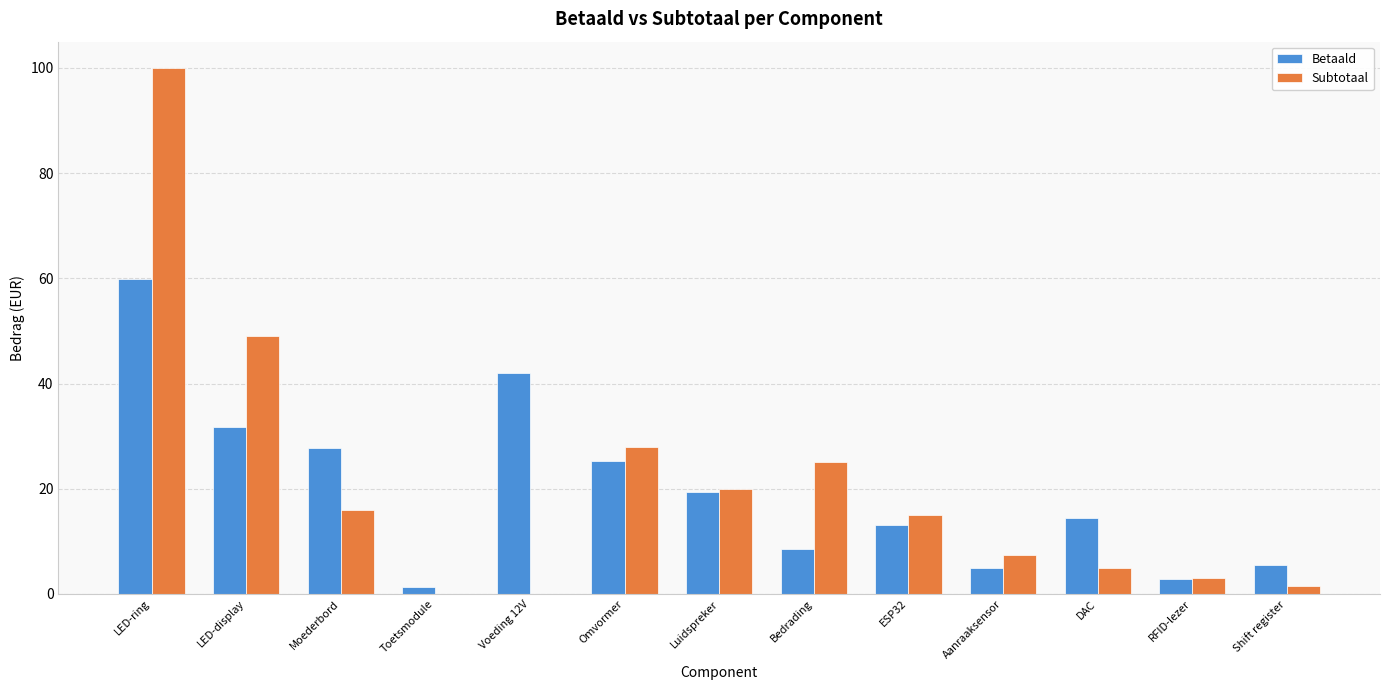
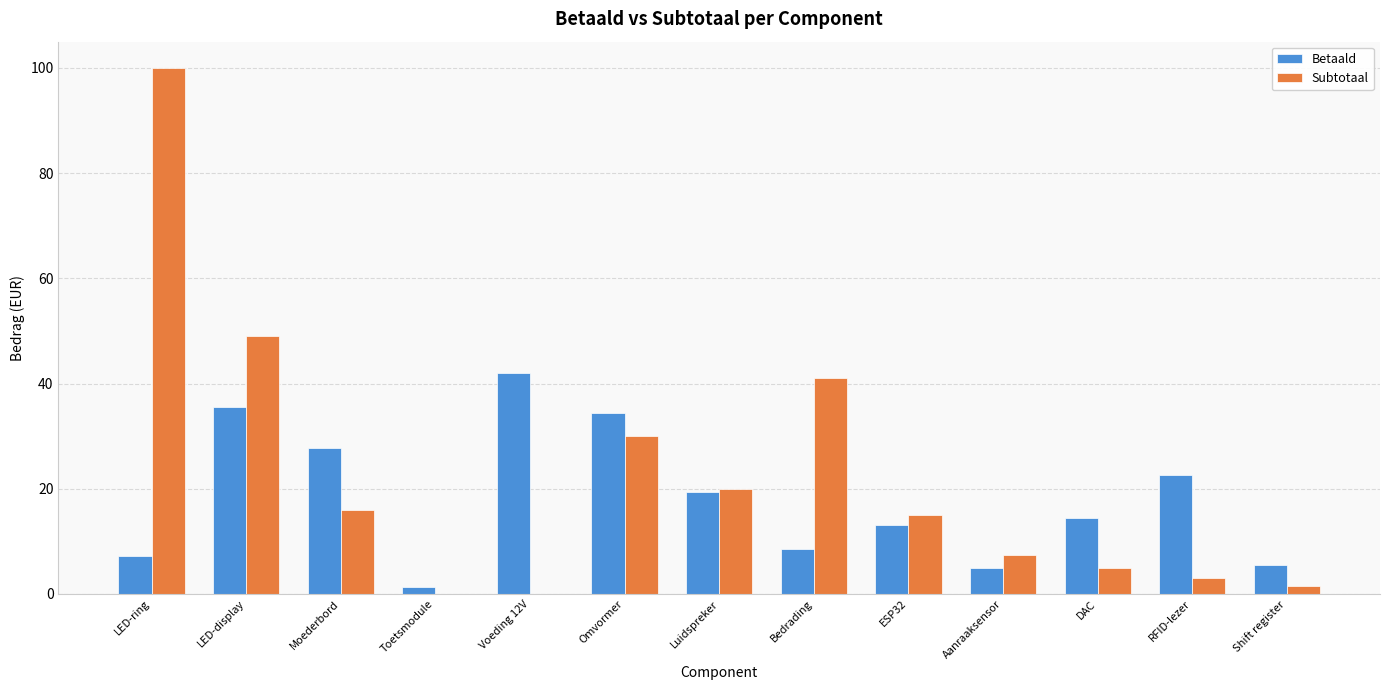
Betaald, LED-ring: 60 -> 7
Betaald, LED-display: 32 -> 36
Betaald, Omvormer: 25 -> 34
Subtotaal, Omvormer: 28 -> 30
Subtotaal, Bedrading: 25 -> 41
Betaald, RFID-lezer: 3 -> 23
